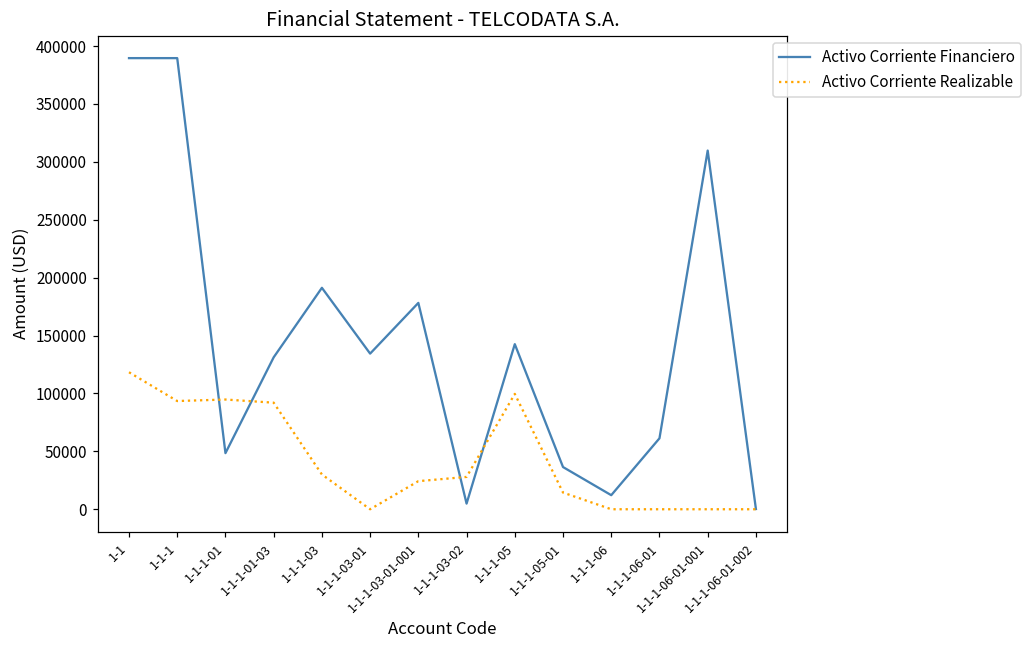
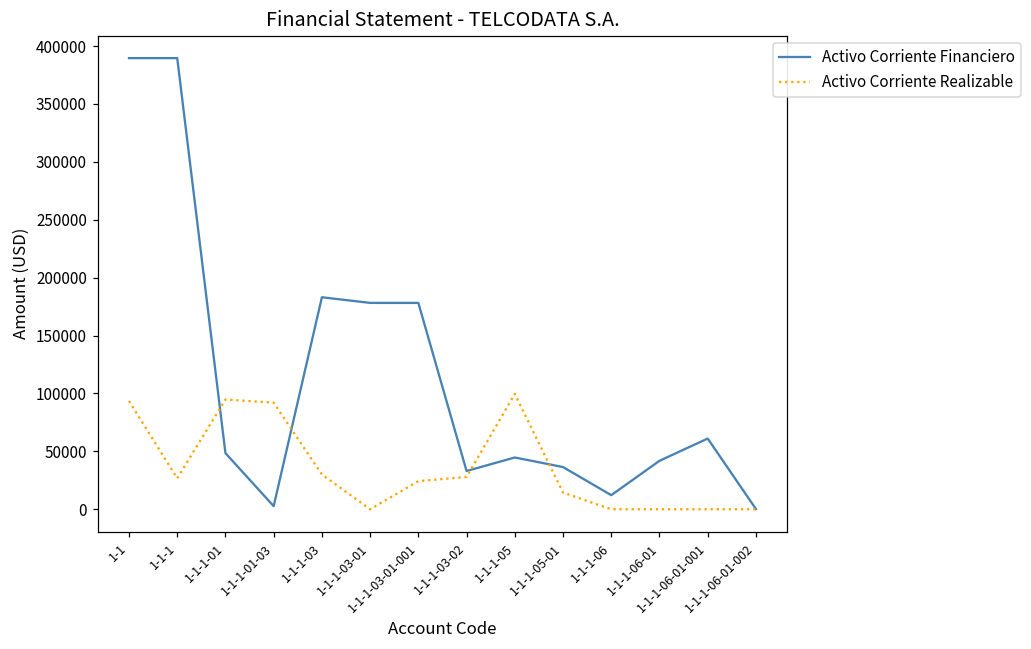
Activo Corriente Realizable, 1-1: 118000 -> 93000
Activo Corriente Realizable, 1-1-1: 93000 -> 27000
Activo Corriente Financiero, 1-1-1-01-03: 131000 -> 3000
Activo Corriente Financiero, 1-1-1-03: 191000 -> 183000
Activo Corriente Financiero, 1-1-1-03-01: 134000 -> 178000
Activo Corriente Financiero, 1-1-1-03-02: 5000 -> 33000
Activo Corriente Financiero, 1-1-1-05: 143000 -> 45000
Activo Corriente Financiero, 1-1-1-06-01: 61000 -> 42000
Activo Corriente Financiero, 1-1-1-06-01-001: 310000 -> 61000
